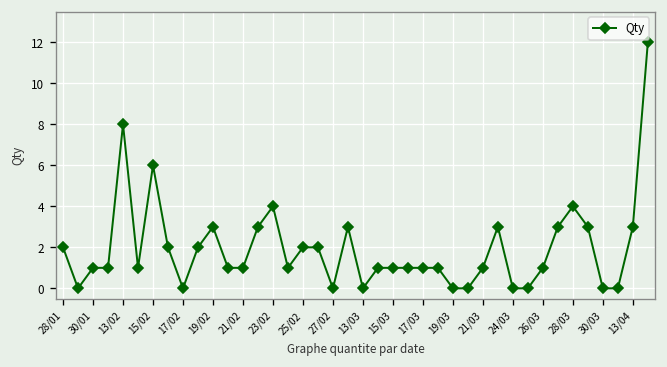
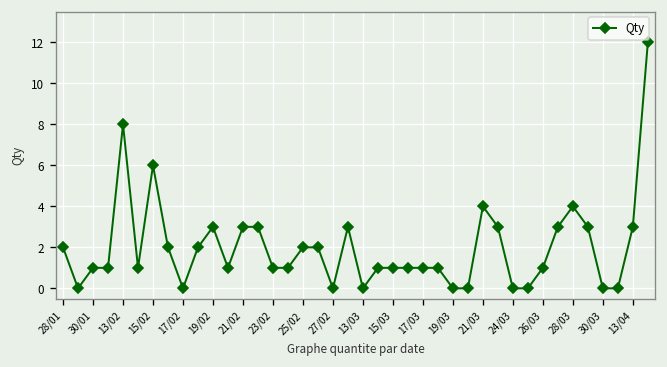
21/02: 1 -> 3
23/02: 4 -> 1
21/03: 1 -> 4
